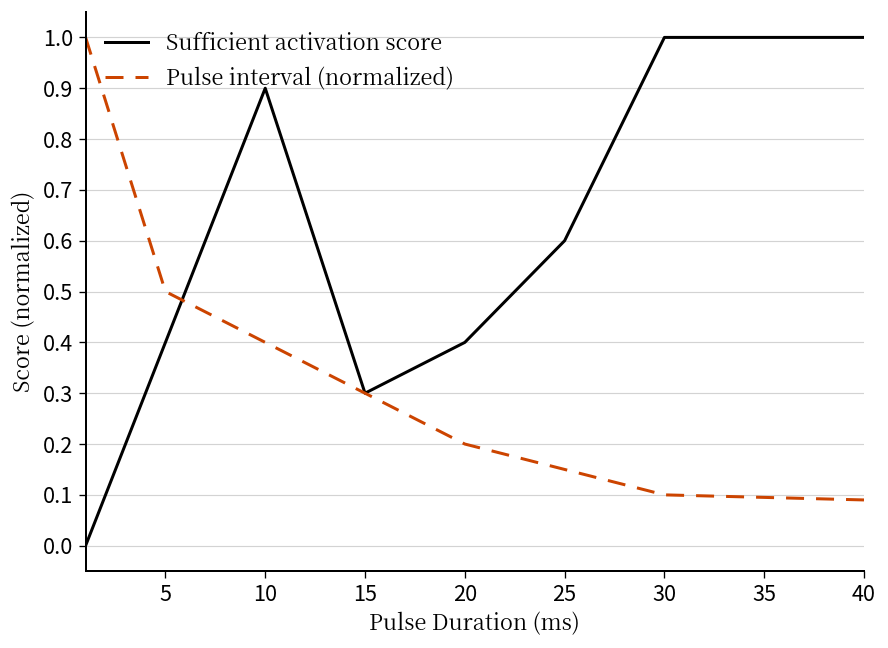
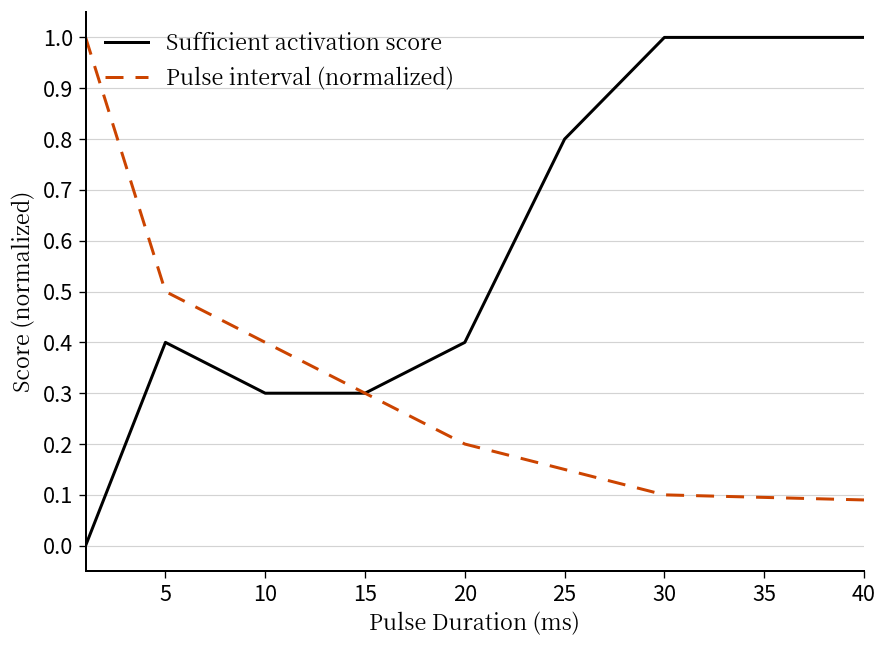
Sufficient activation score, 10: 0.9 -> 0.3
Sufficient activation score, 25: 0.6 -> 0.8
